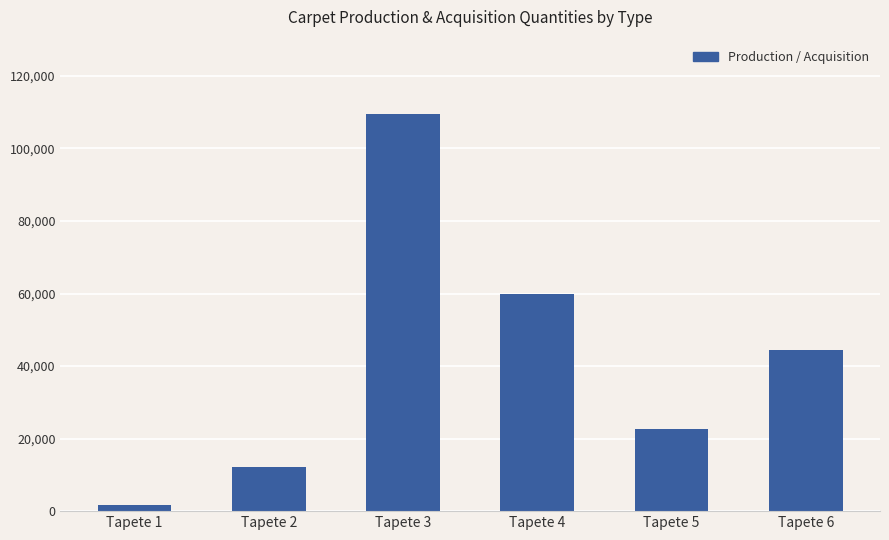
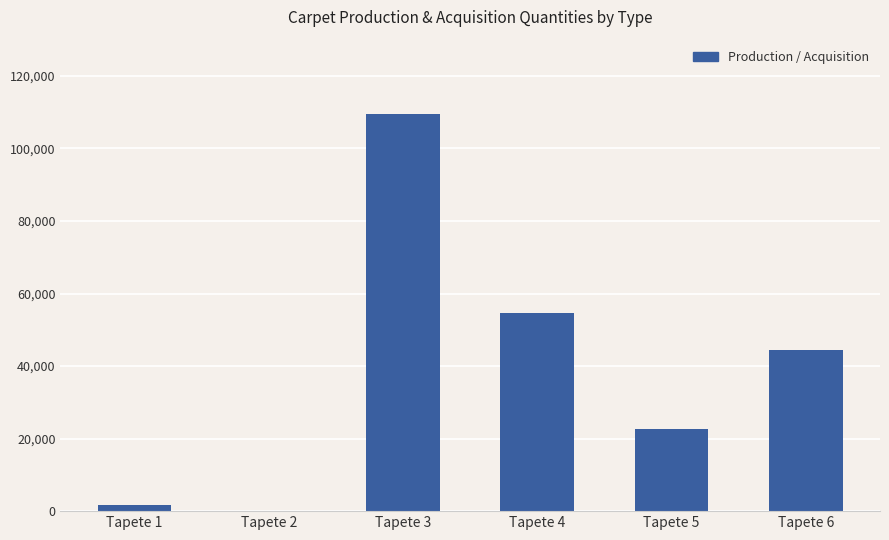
Tapete 2: 12,000 -> 0
Tapete 4: 60,000 -> 55,000
